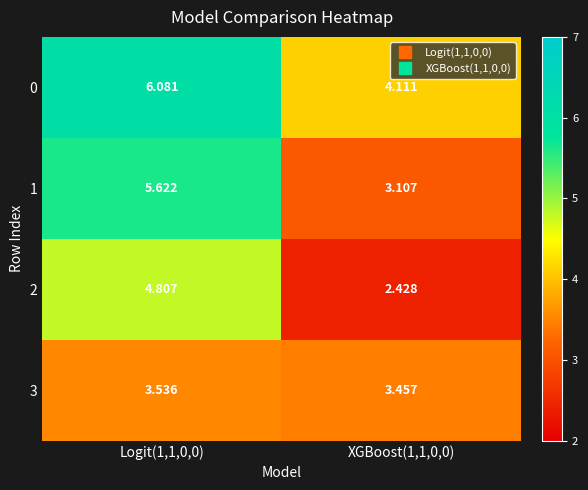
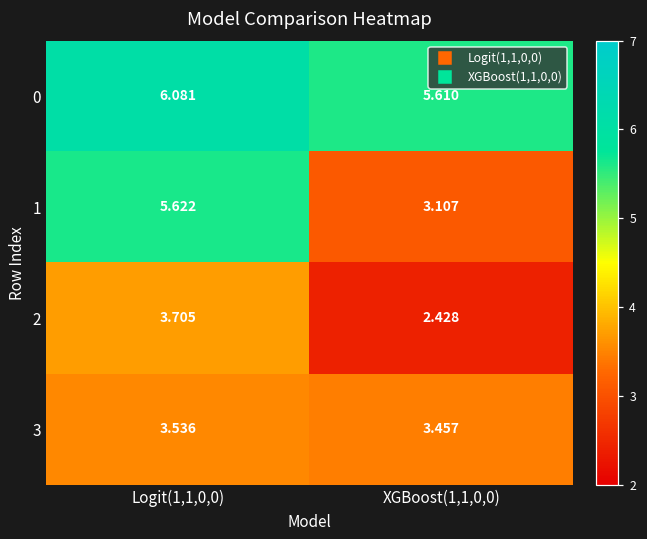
0, XGBoost(1,1,0,0): 4.111 -> 5.610
2, Logit(1,1,0,0): 4.807 -> 3.705
